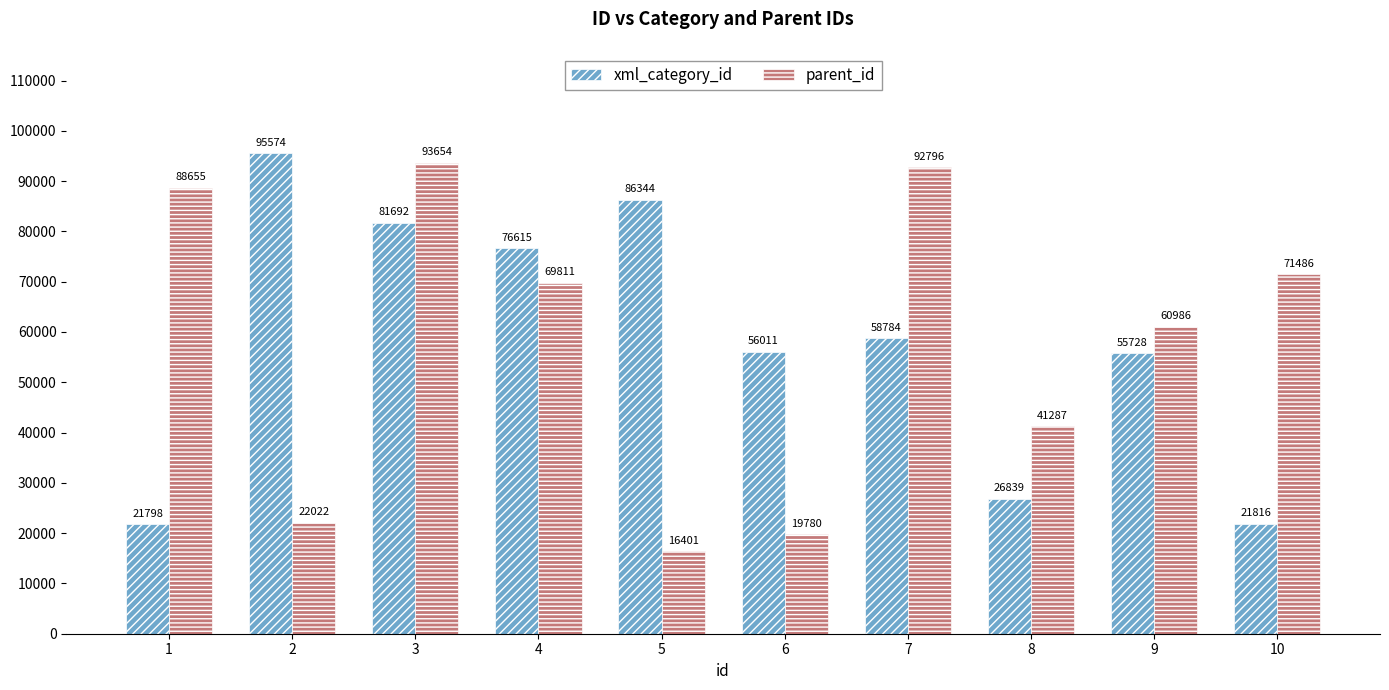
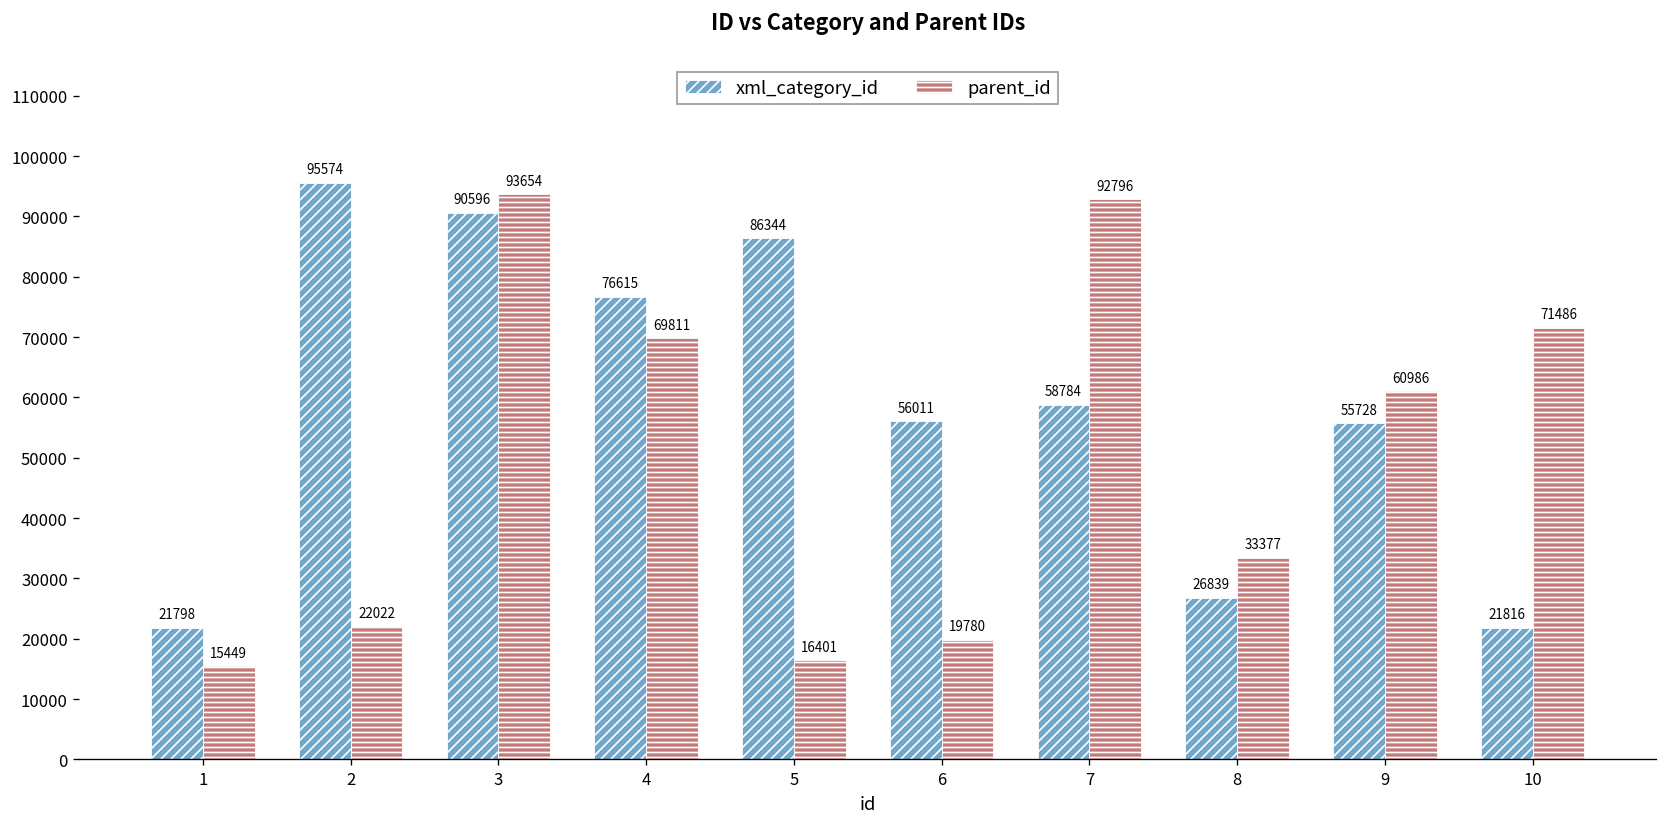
parent_id, 1: 88655 -> 15449
xml_category_id, 3: 81692 -> 90596
parent_id, 8: 41287 -> 33377
